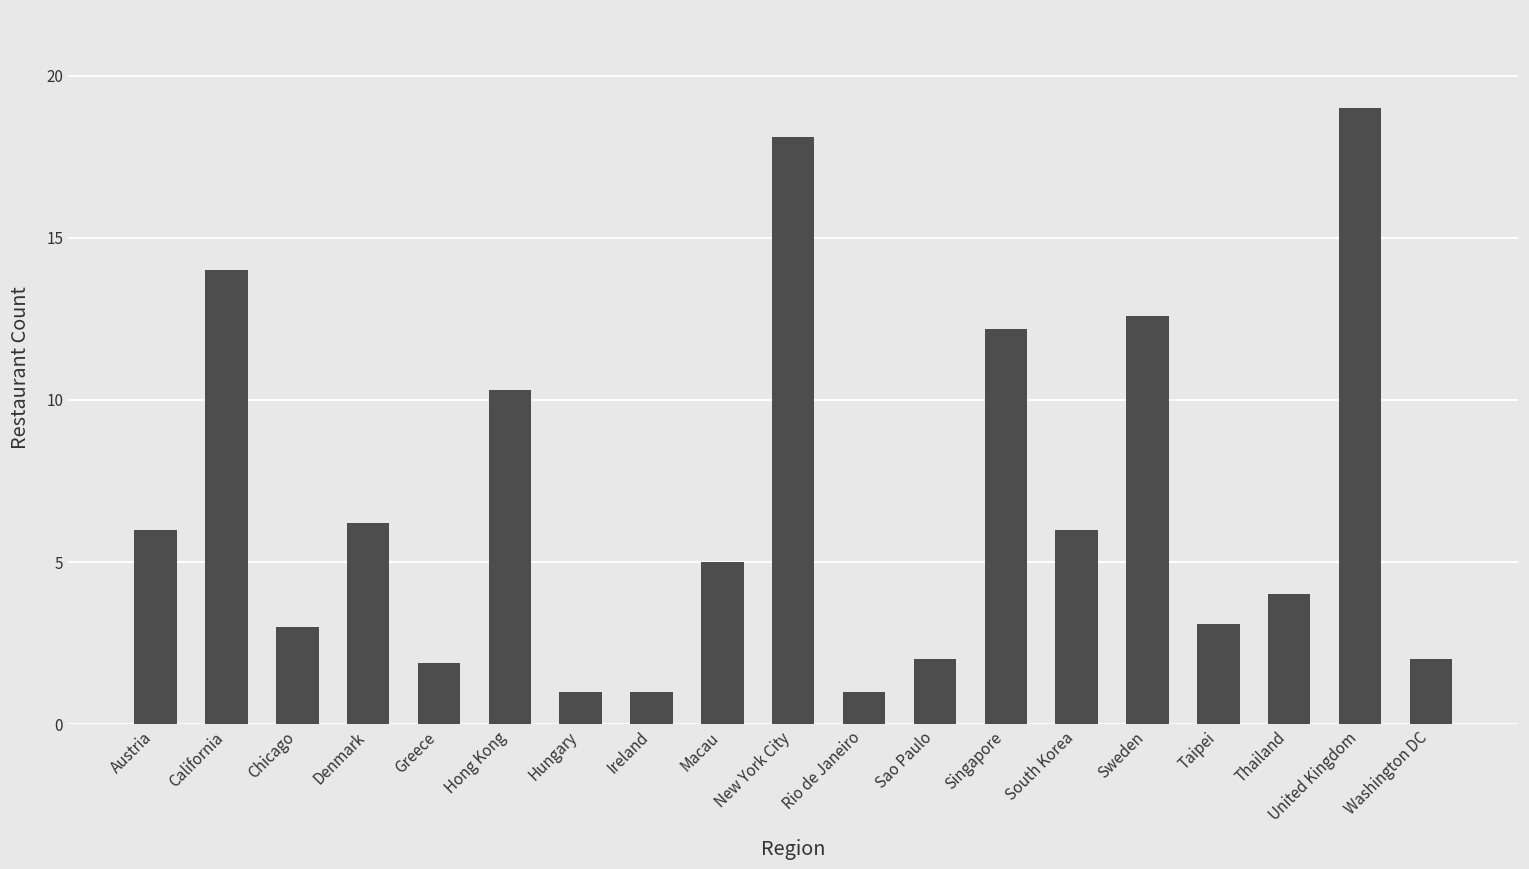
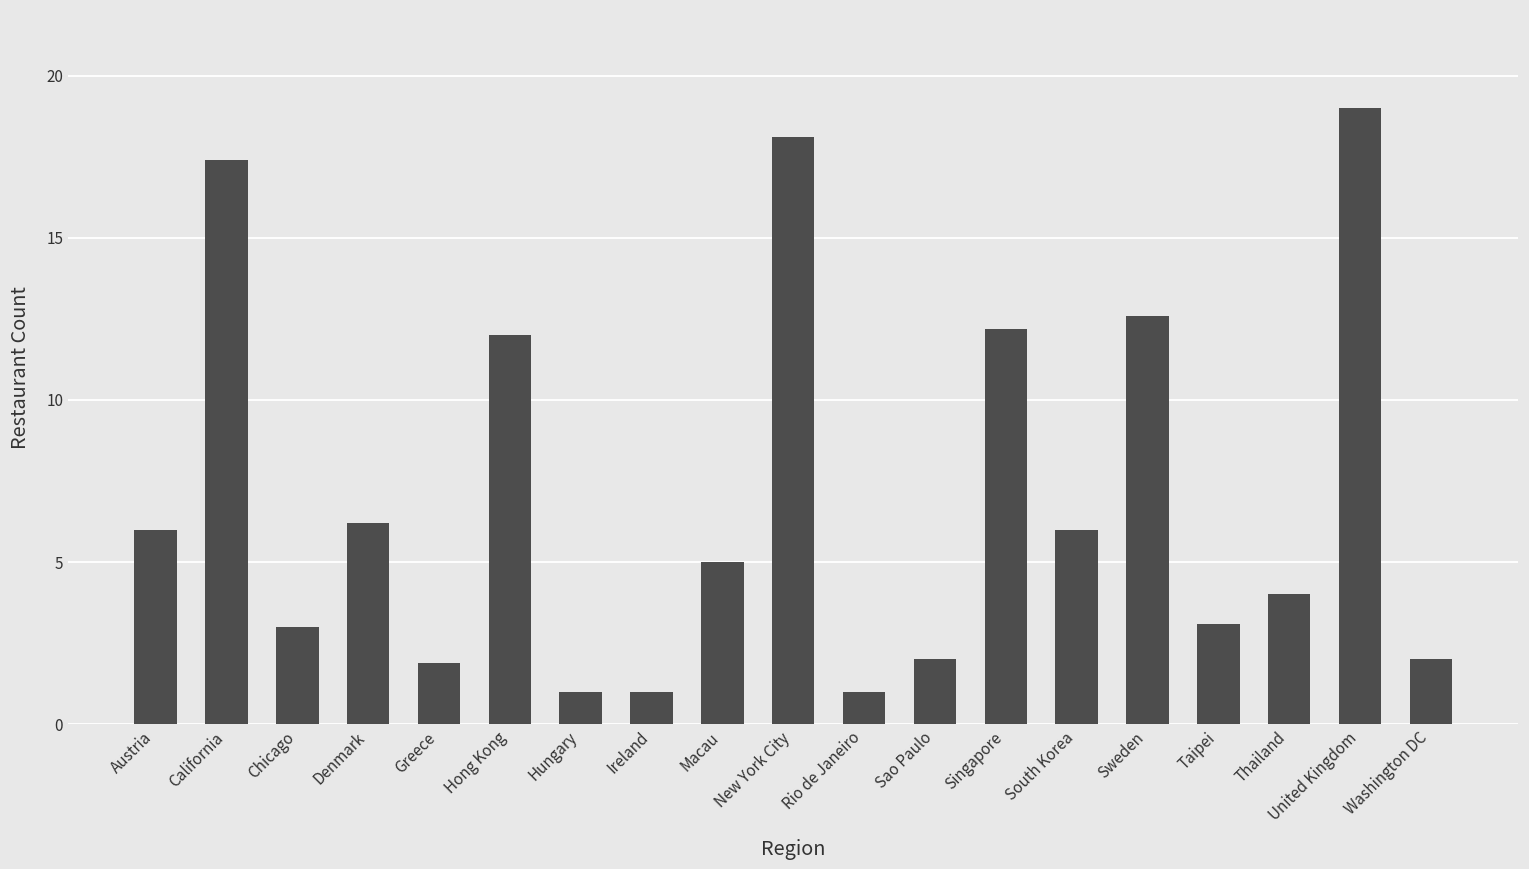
California: 14.0 -> 17.4
Hong Kong: 10.3 -> 12.0
